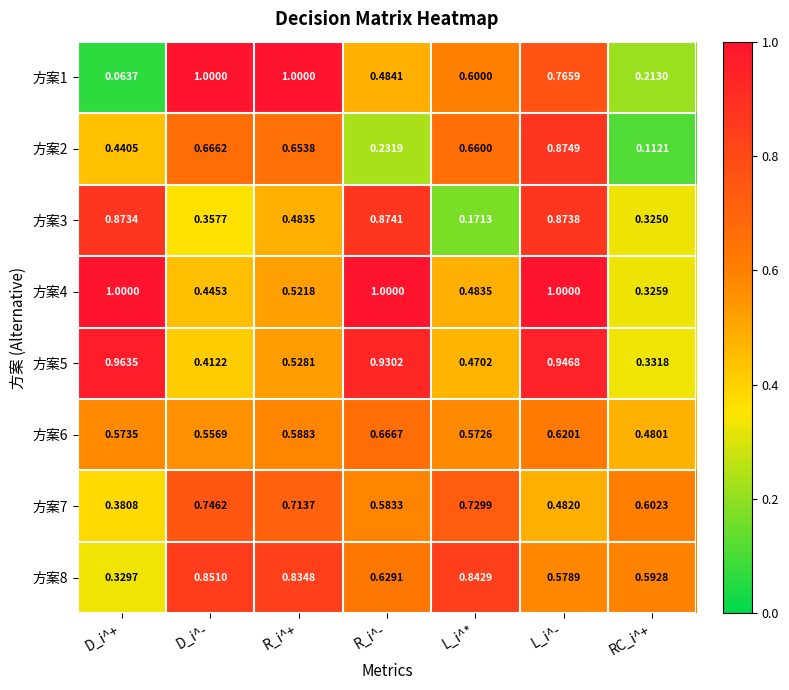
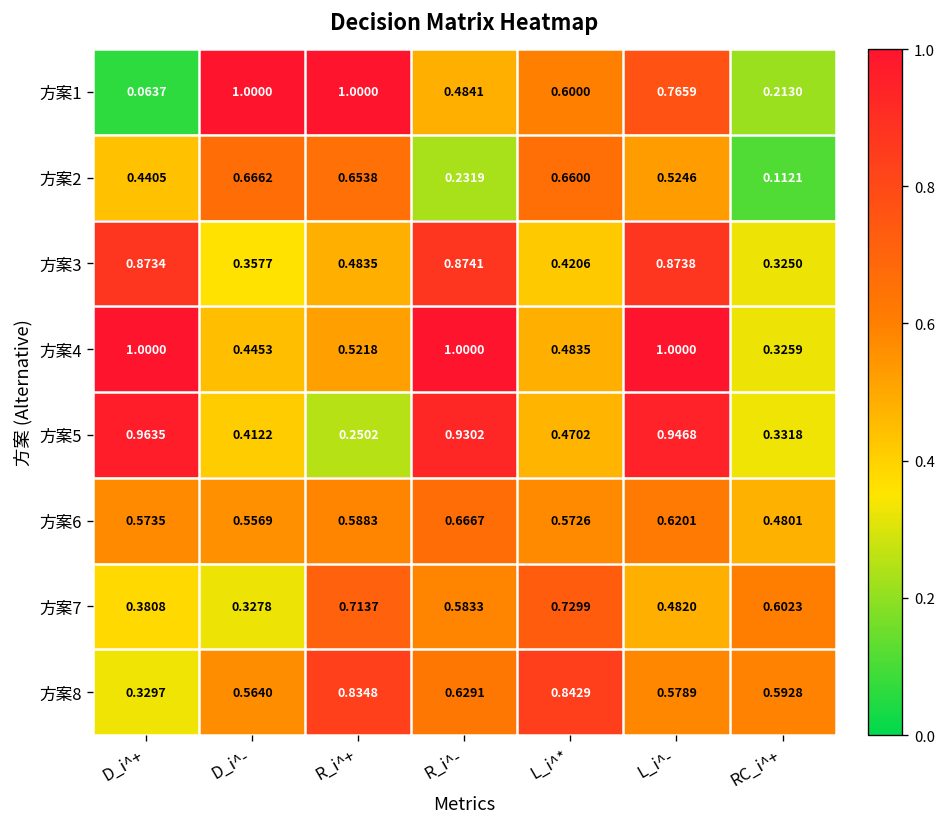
方案2, L_i^-: 0.8749 -> 0.5246
方案3, L_i^*: 0.1713 -> 0.4206
方案5, R_i^+: 0.5281 -> 0.2502
方案7, D_i^-: 0.7462 -> 0.3278
方案8, D_i^-: 0.8510 -> 0.5640
